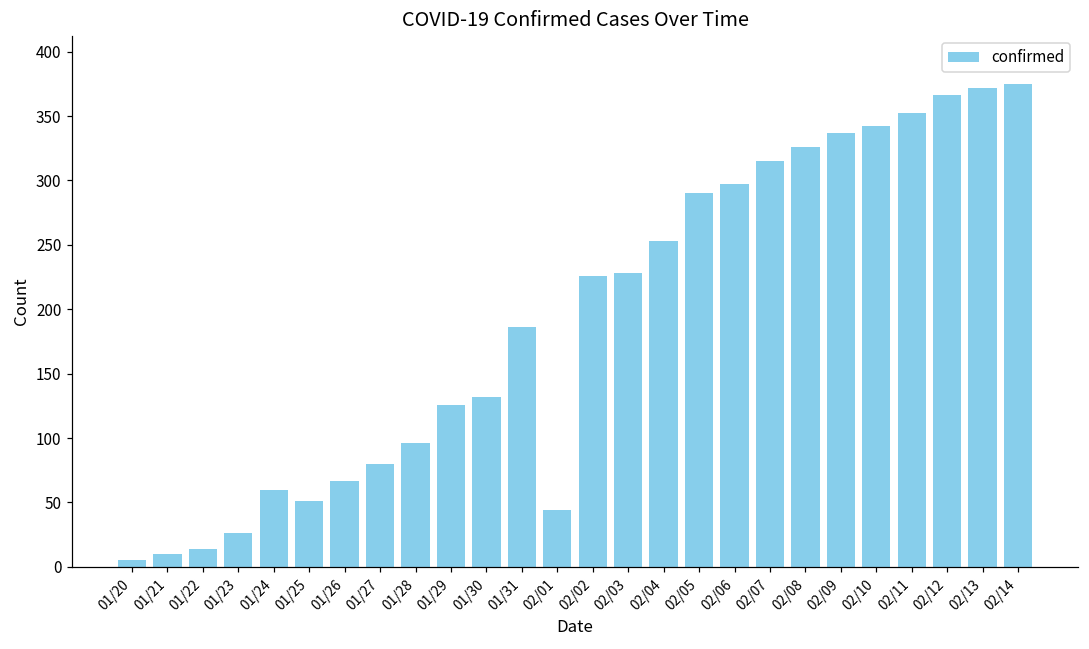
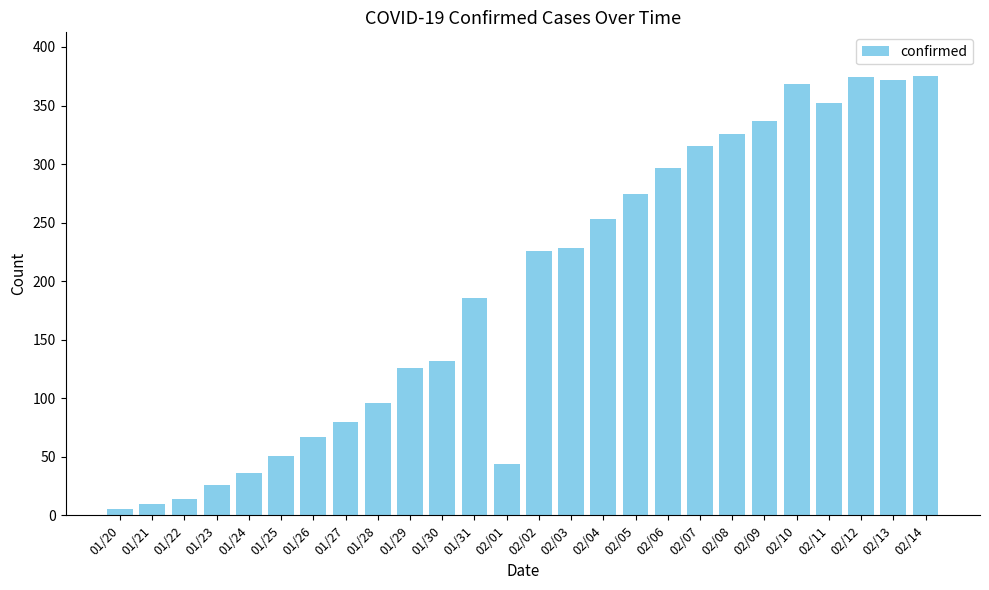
01/24: 60 -> 36
02/05: 290 -> 274
02/10: 342 -> 368
02/12: 366 -> 374
